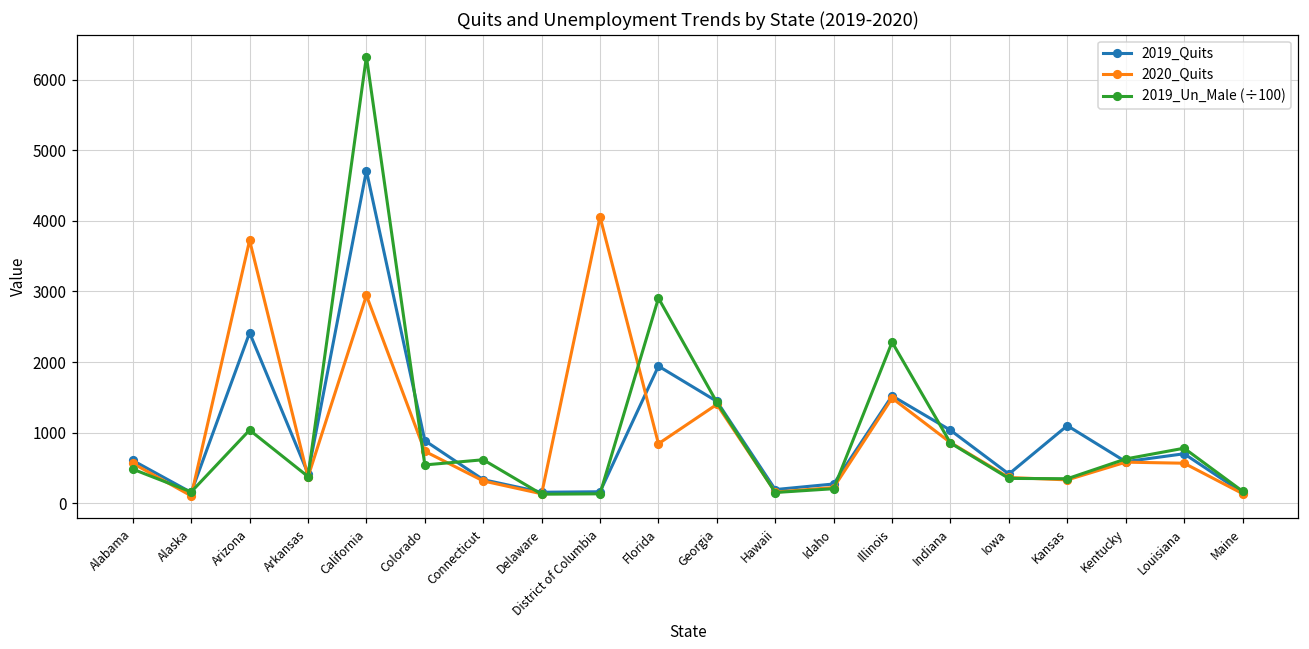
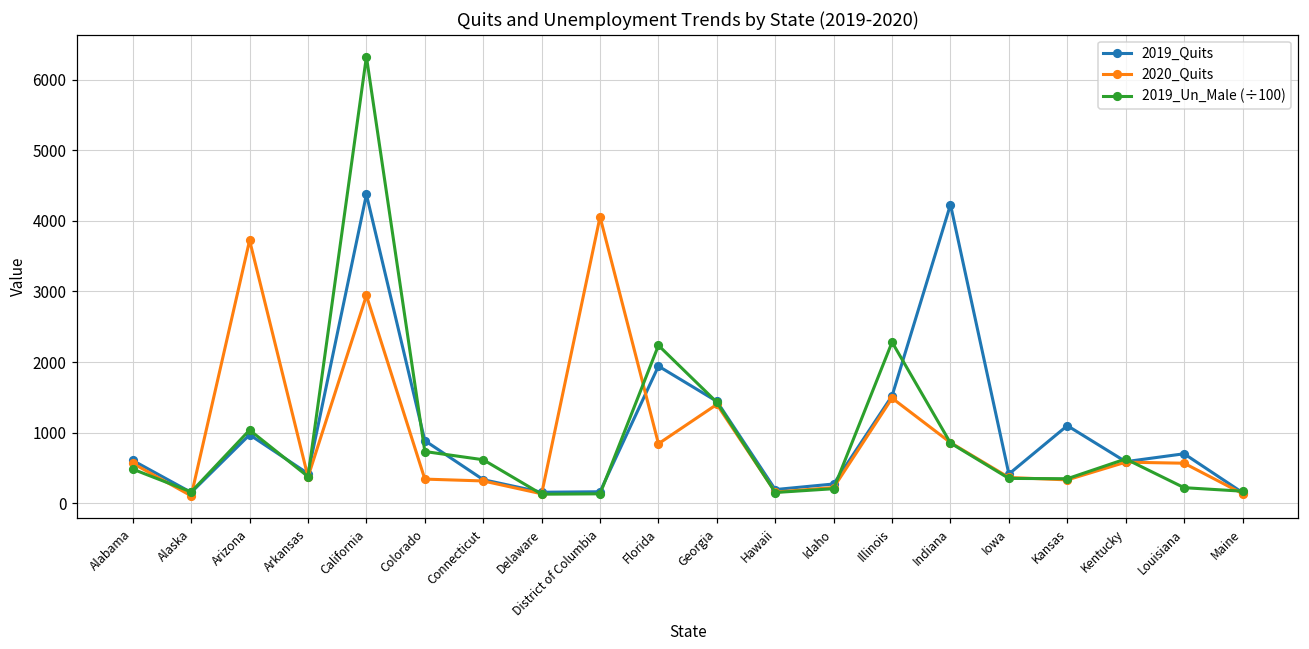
2019_Quits, Arizona: 2400 -> 1000
2019_Quits, California: 4700 -> 4400
2020_Quits, Colorado: 700 -> 300
2019_Un_Male (÷100), Colorado: 500 -> 700
2019_Un_Male (÷100), Florida: 2900 -> 2200
2019_Quits, Indiana: 1000 -> 4200
2019_Un_Male (÷100), Louisiana: 800 -> 200
